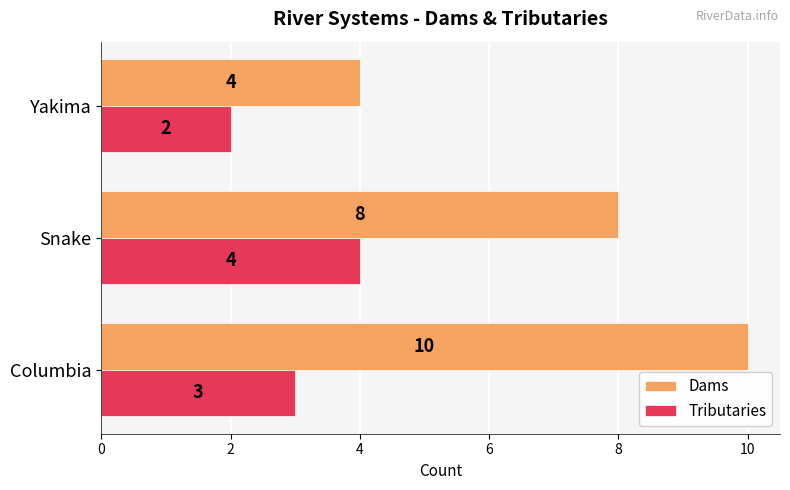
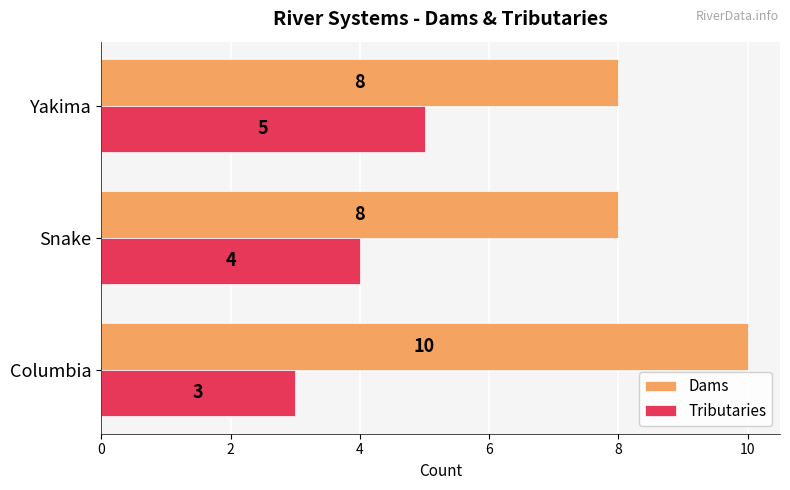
Dams, Yakima: 4 -> 8
Tributaries, Yakima: 2 -> 5
